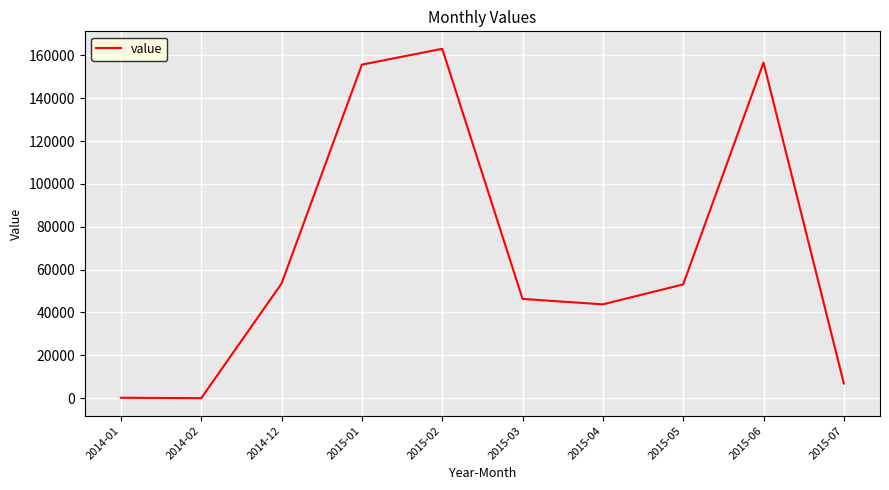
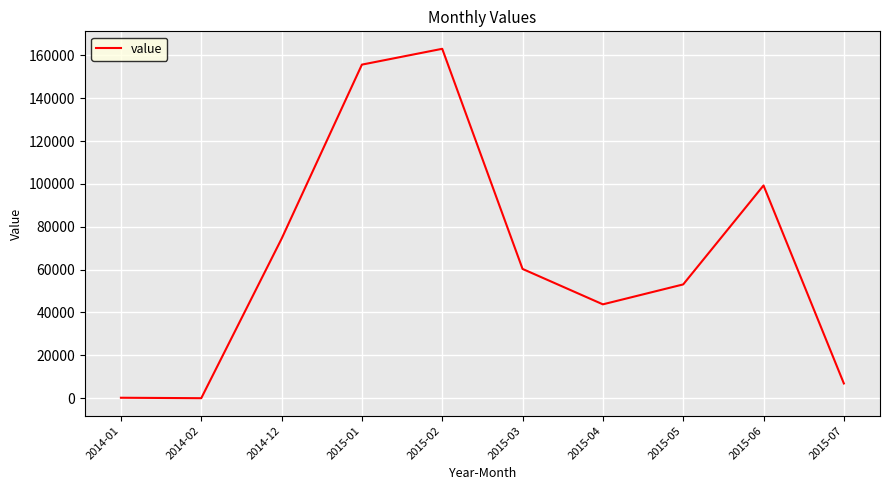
2014-12: 54000 -> 74000
2015-03: 46000 -> 60000
2015-06: 157000 -> 99000
